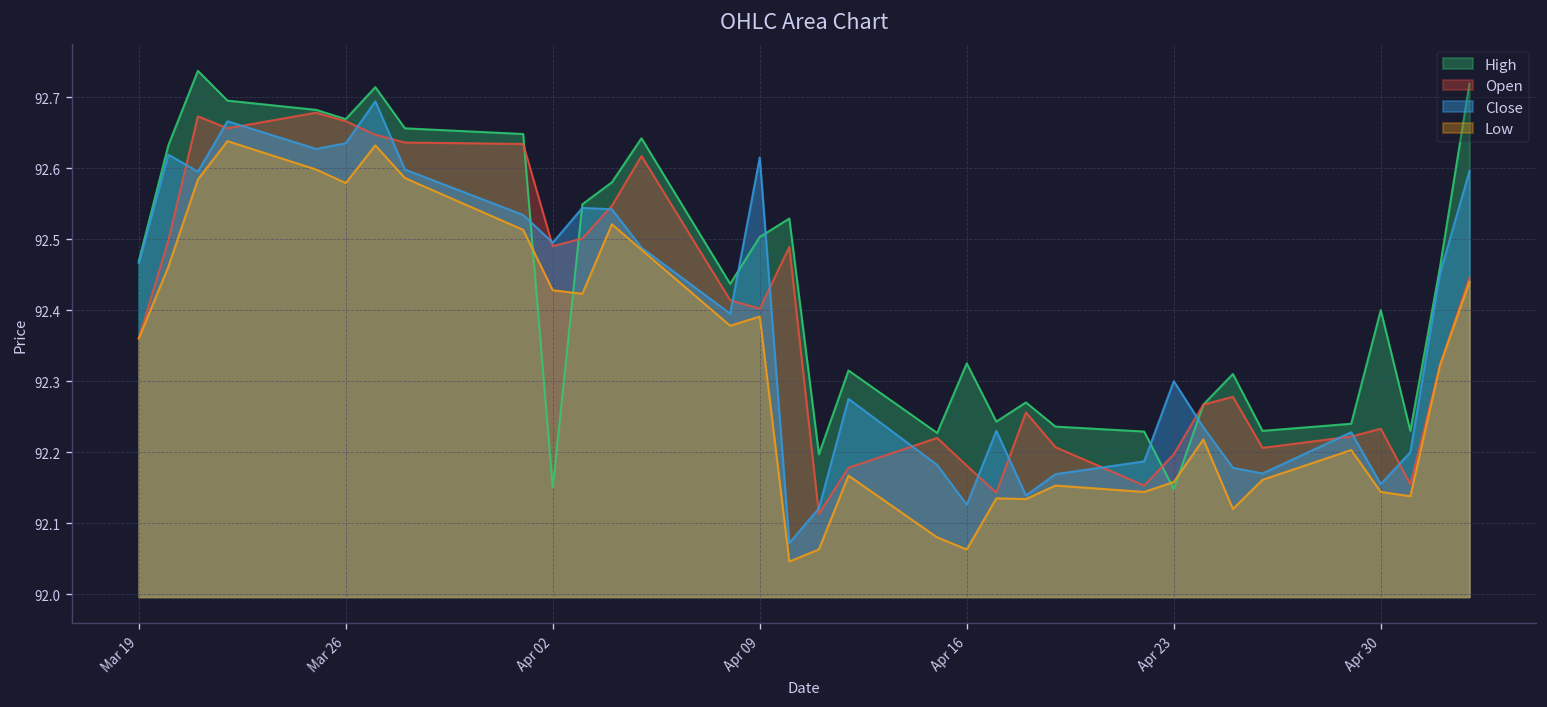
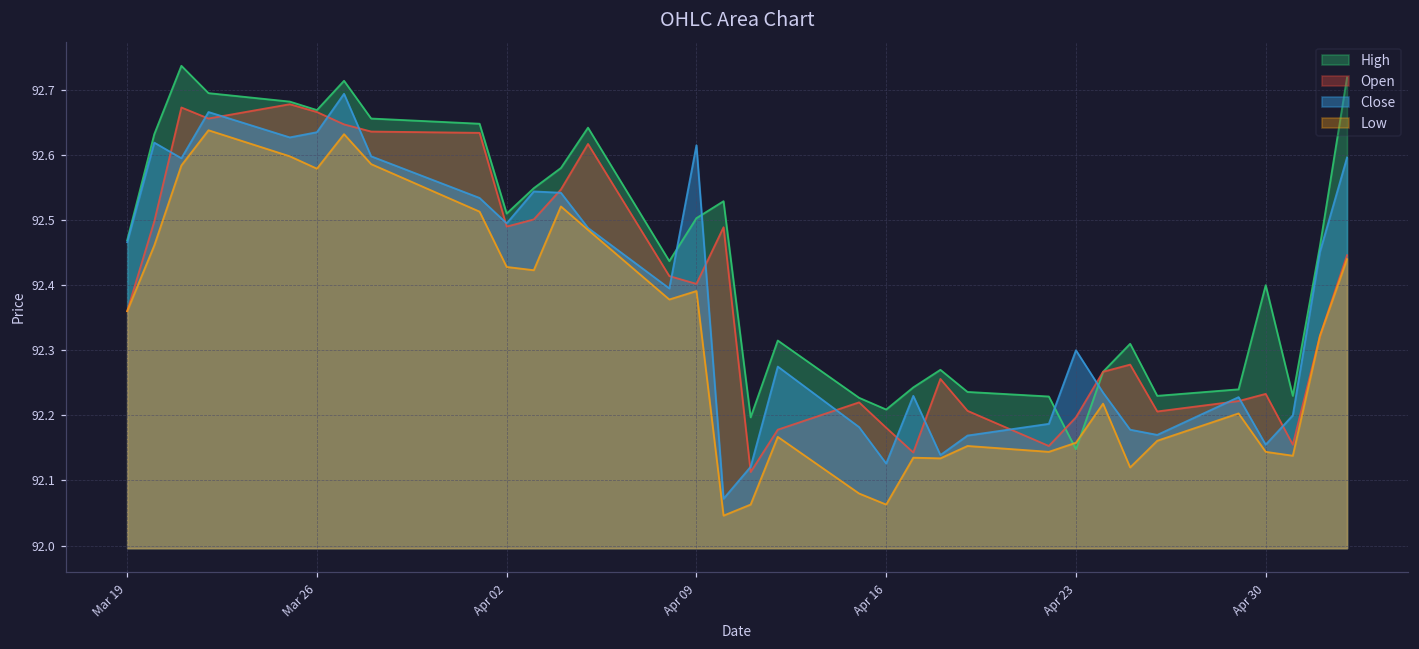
High, Apr 02: 92.15 -> 92.51
High, Apr 16: 92.33 -> 92.21
